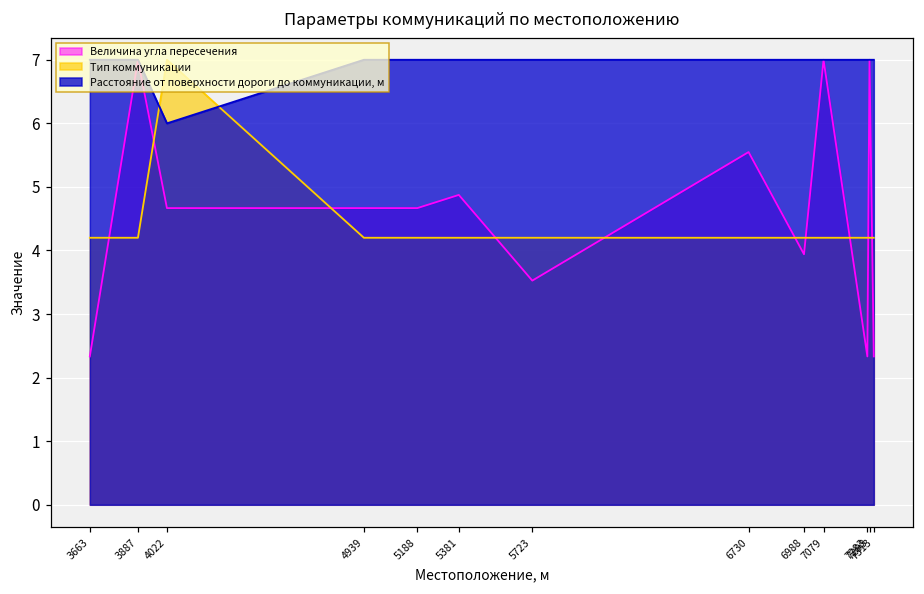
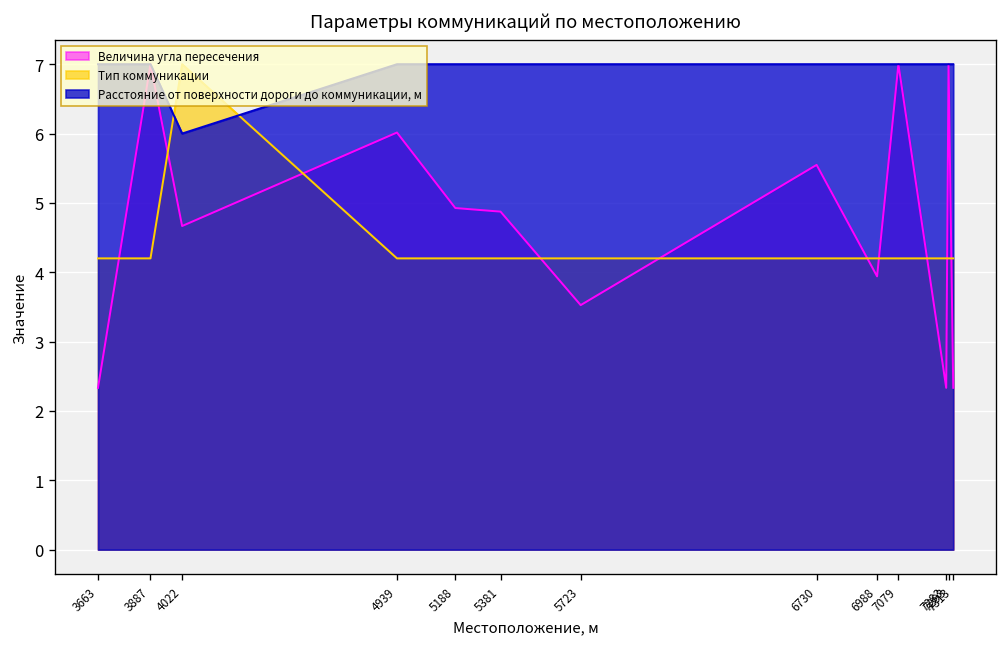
Величина угла пересечения, 4939: 4.7 -> 6.0
Величина угла пересечения, 5188: 4.7 -> 4.9
